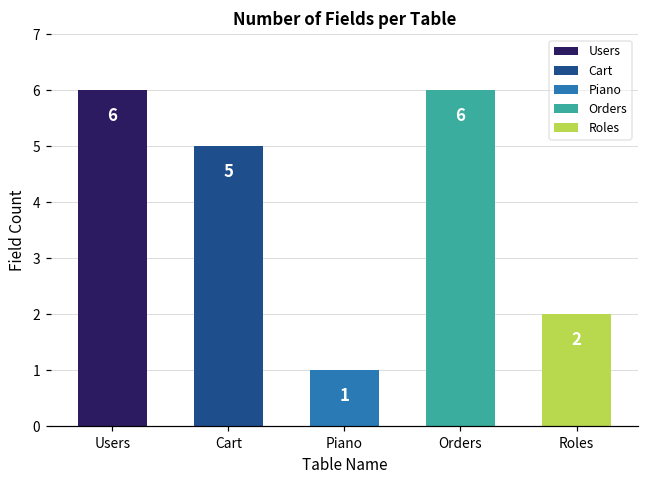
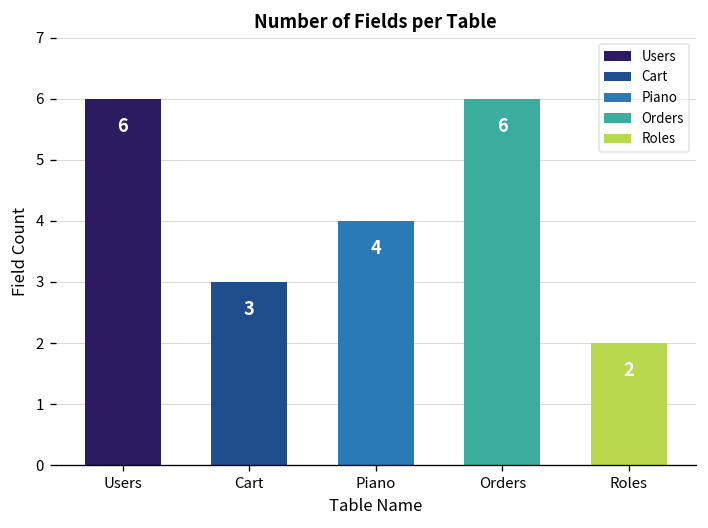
Cart: 5 -> 3
Piano: 1 -> 4
